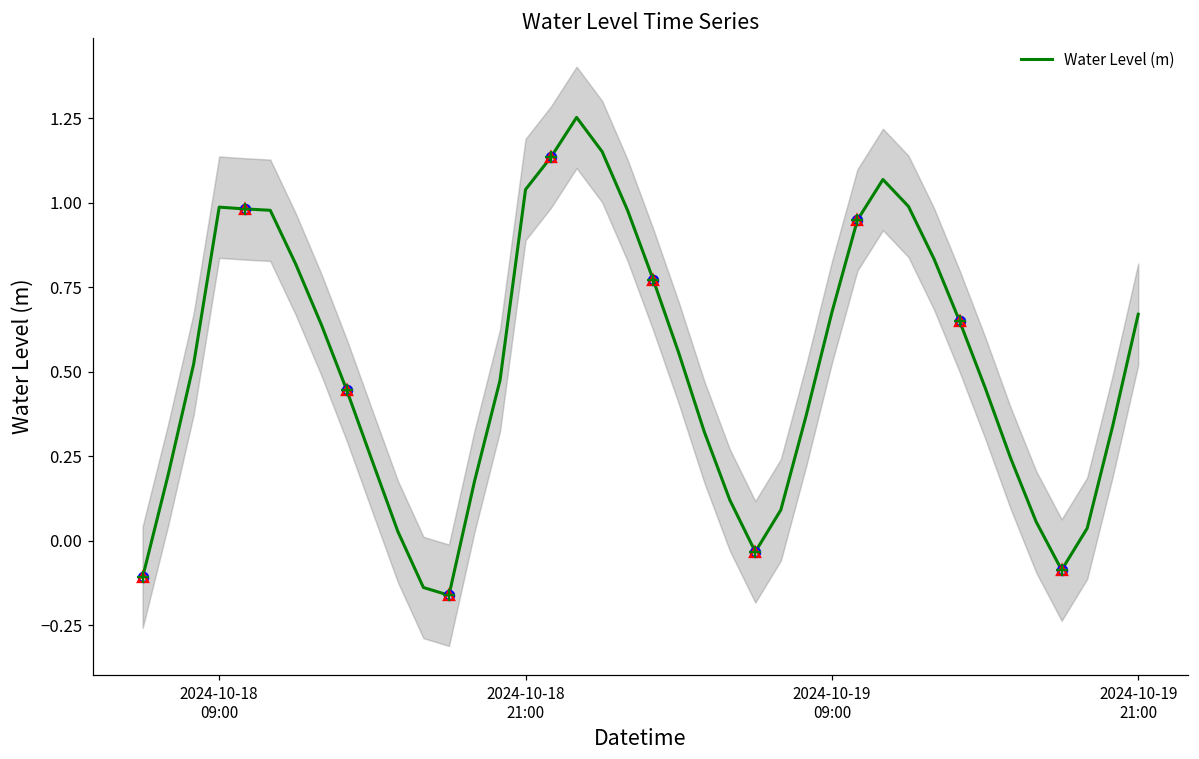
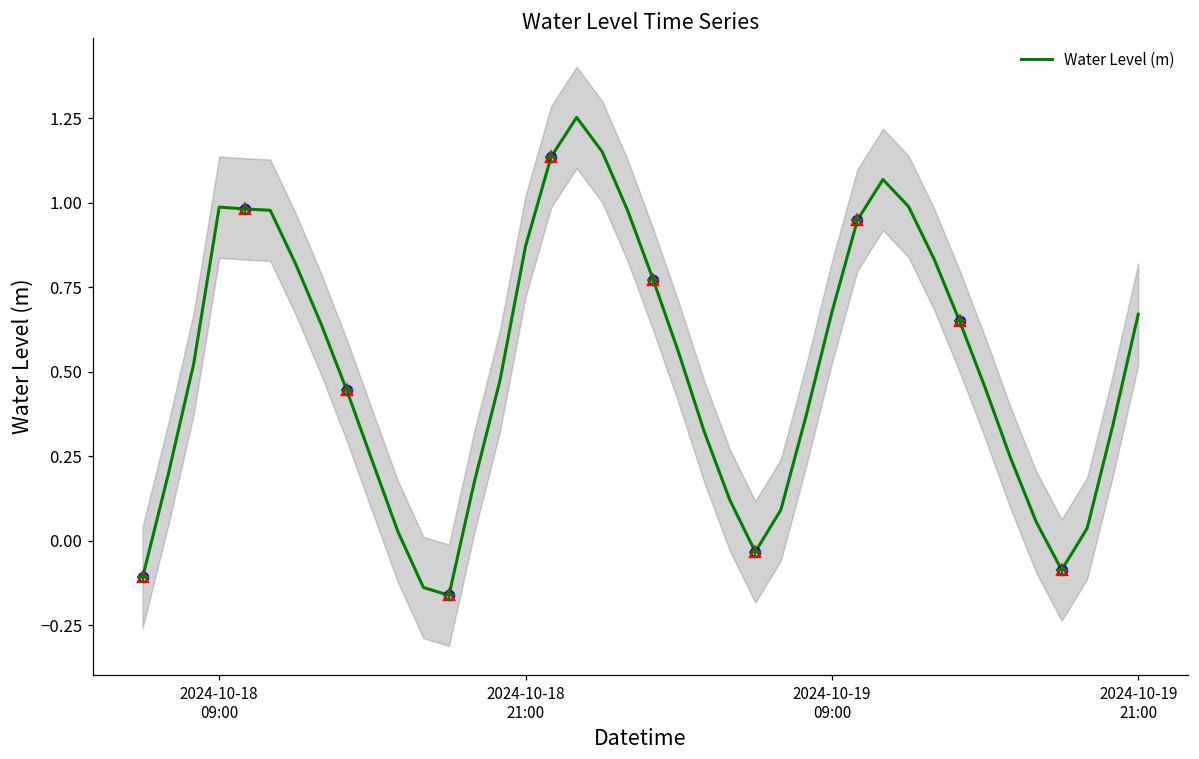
Water Level (m), 2024-10-18 21:00: 1.04 -> 0.87
